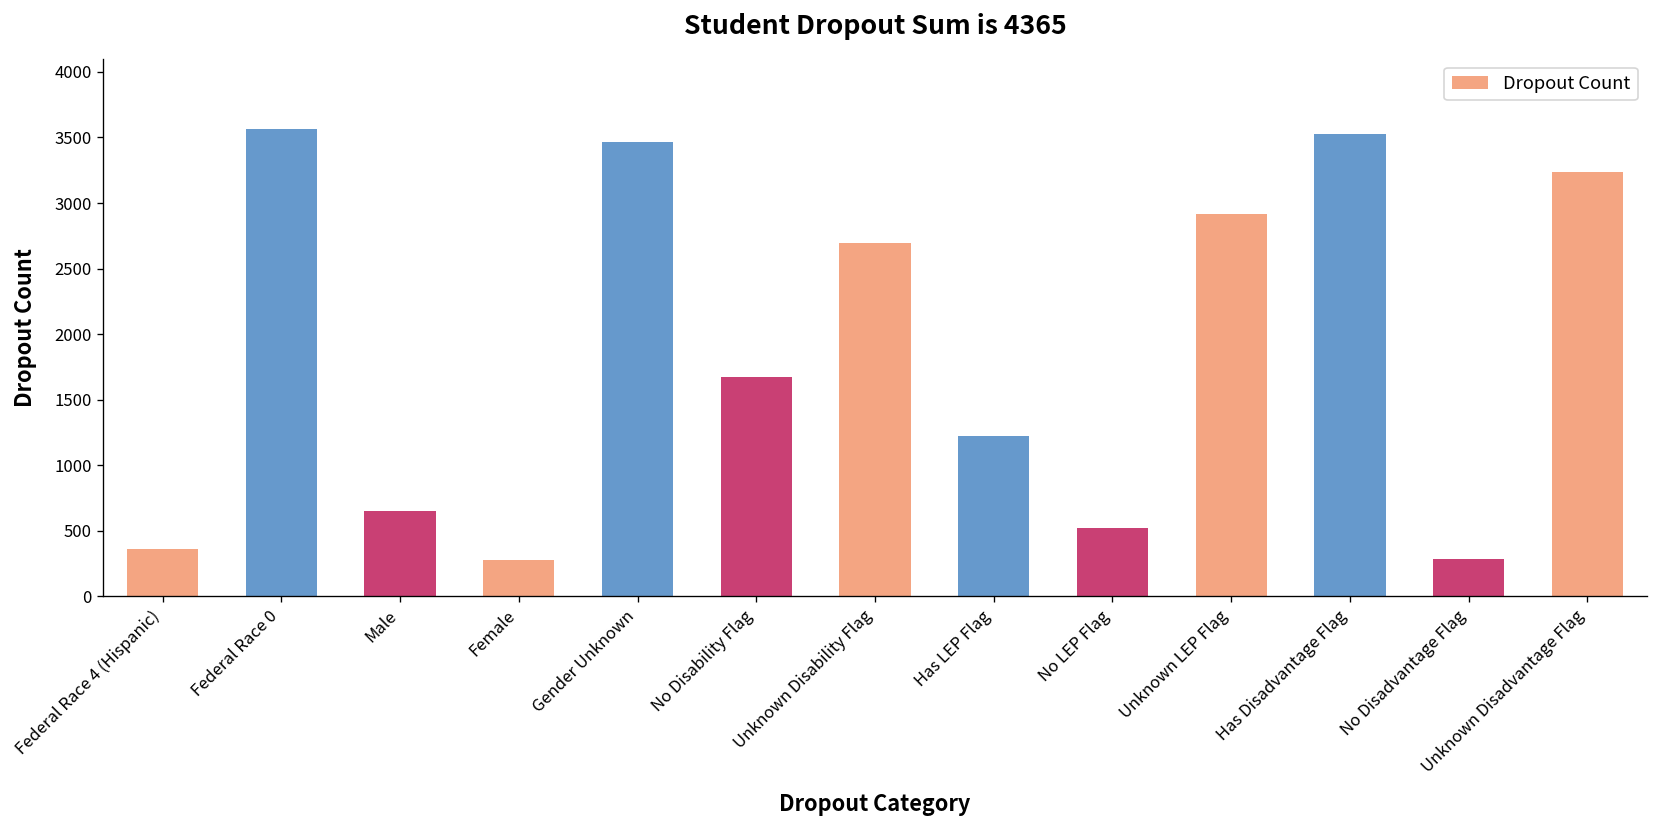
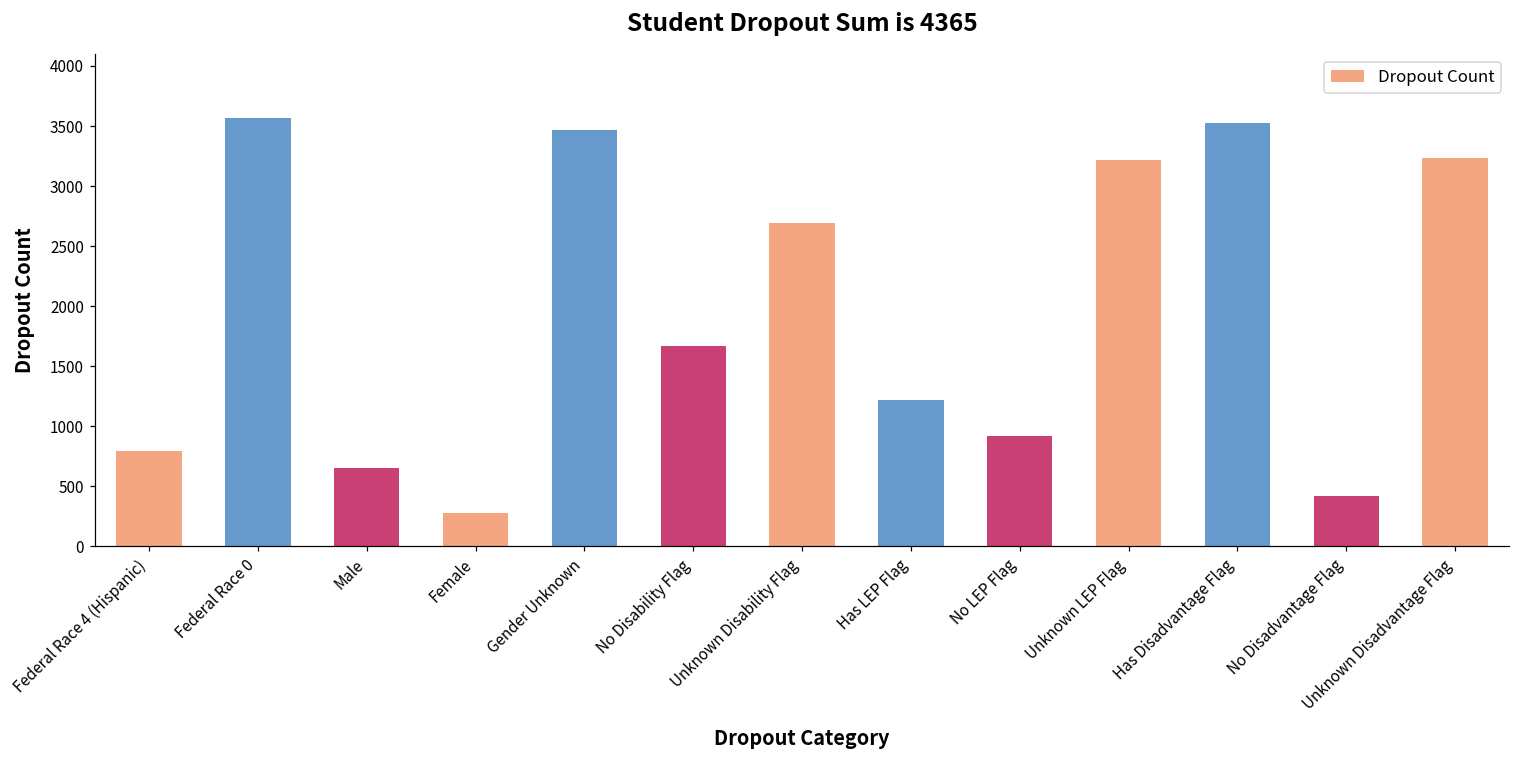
Federal Race 4 (Hispanic): 360 -> 800
No LEP Flag: 520 -> 920
Unknown LEP Flag: 2910 -> 3220
No Disadvantage Flag: 280 -> 420
